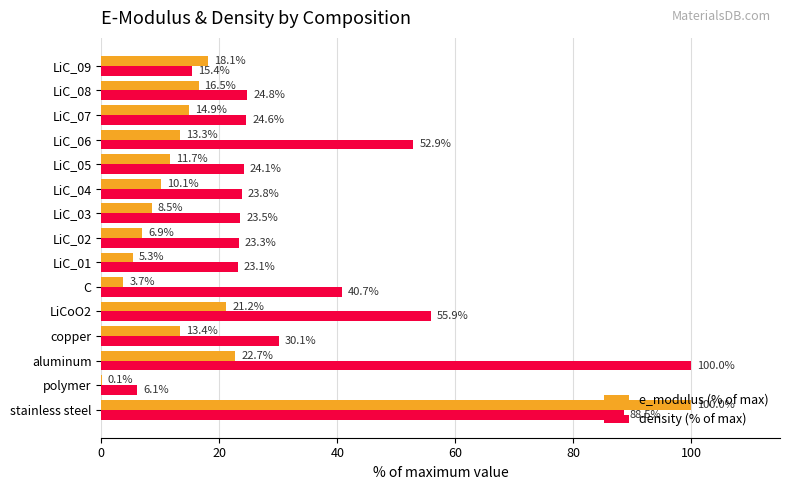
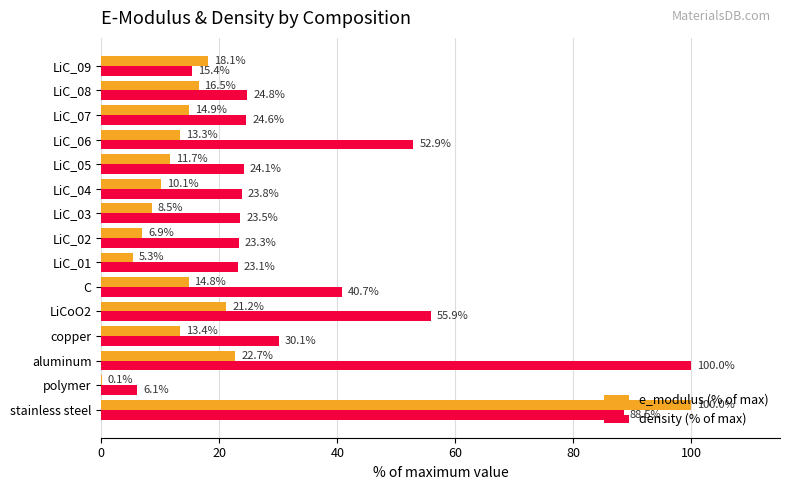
e_modulus (% of max), C: 3.7% -> 14.8%
